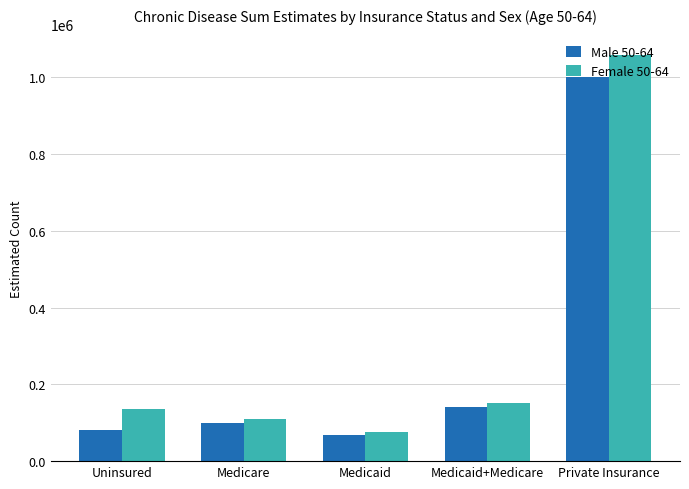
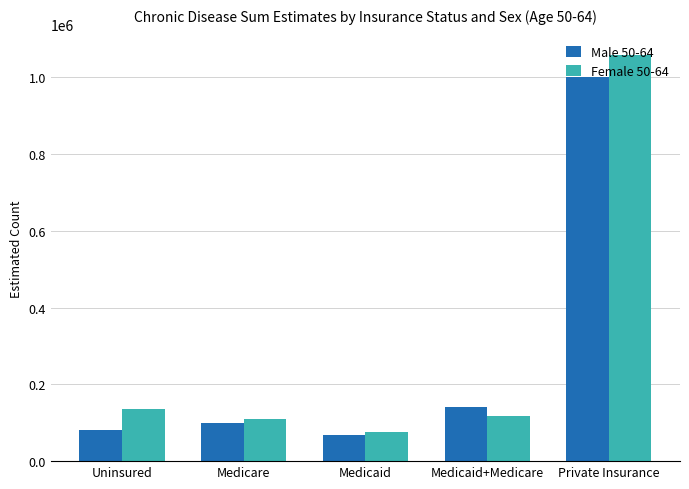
Female 50-64, Medicaid+Medicare: 150000 -> 120000
